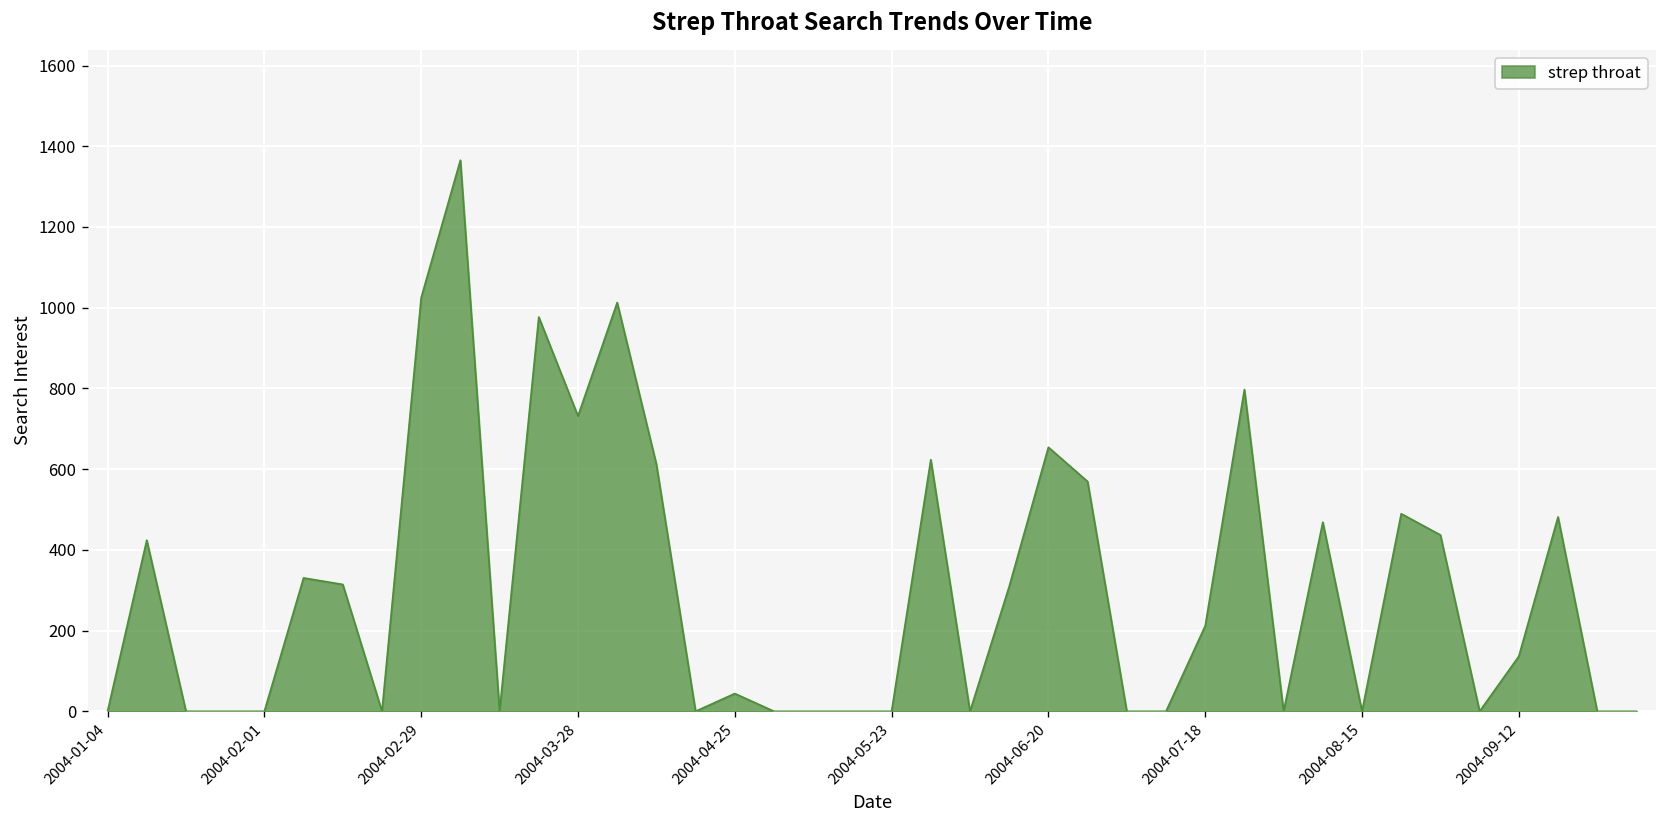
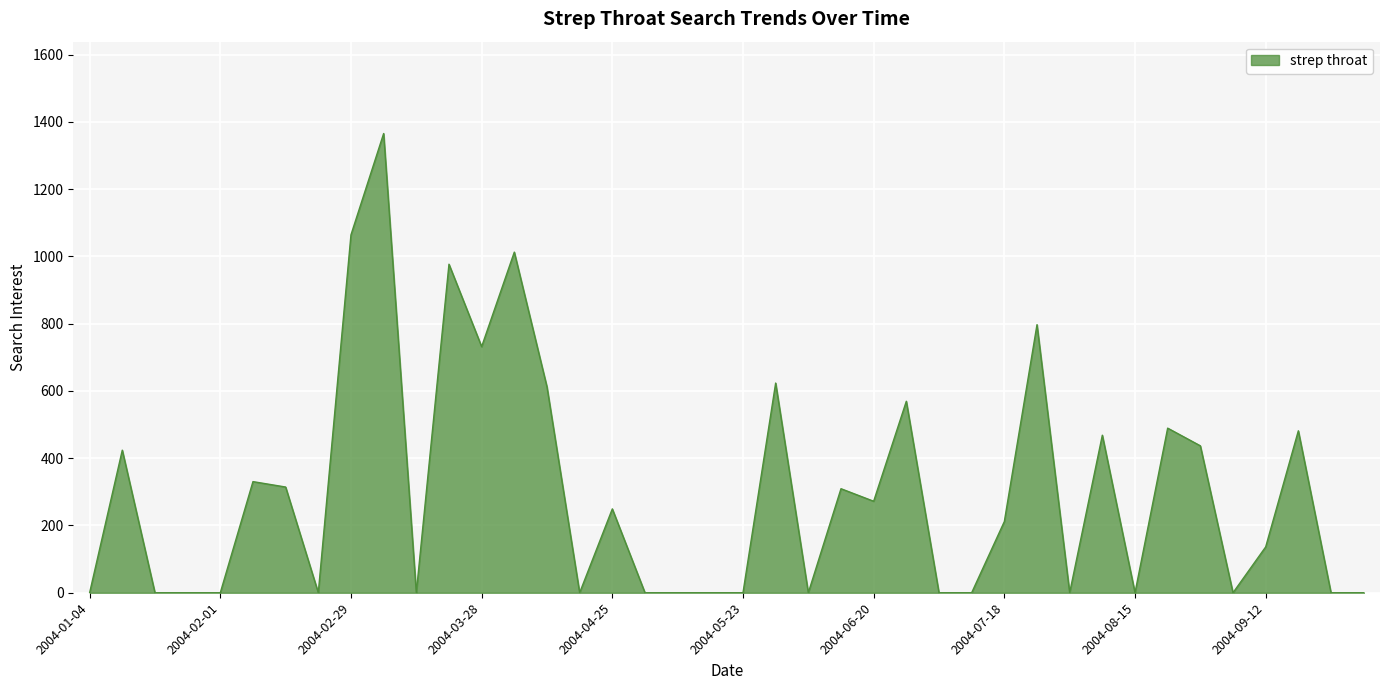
2004-02-29: 1020 -> 1060
2004-04-25: 40 -> 250
2004-06-20: 650 -> 270
